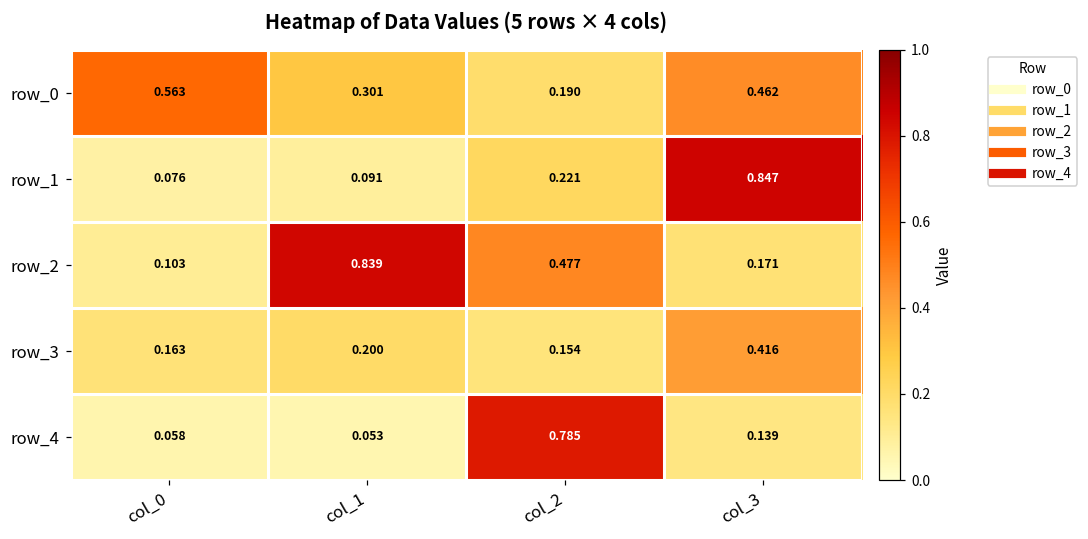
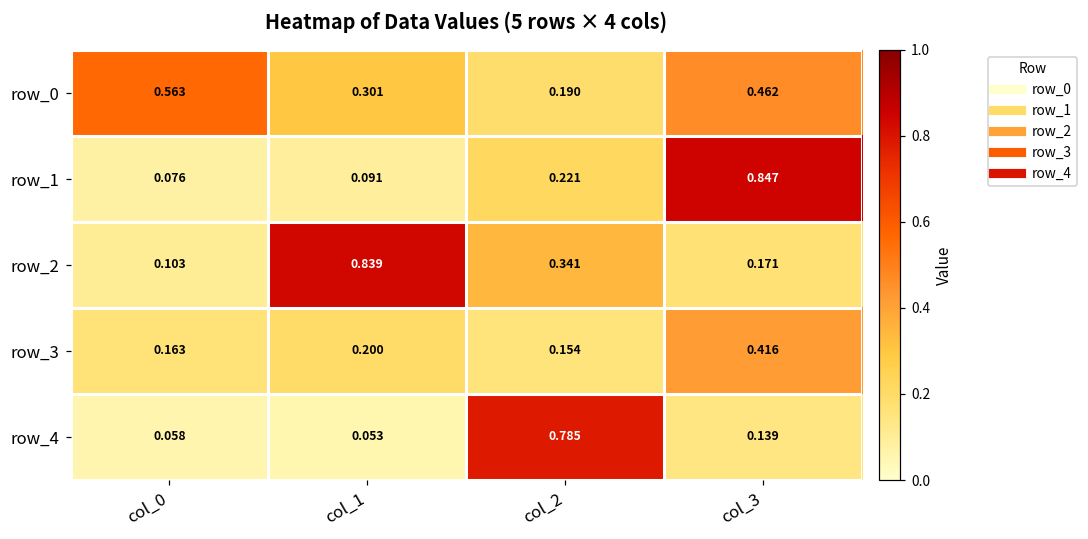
row_2, col_2: 0.477 -> 0.341
